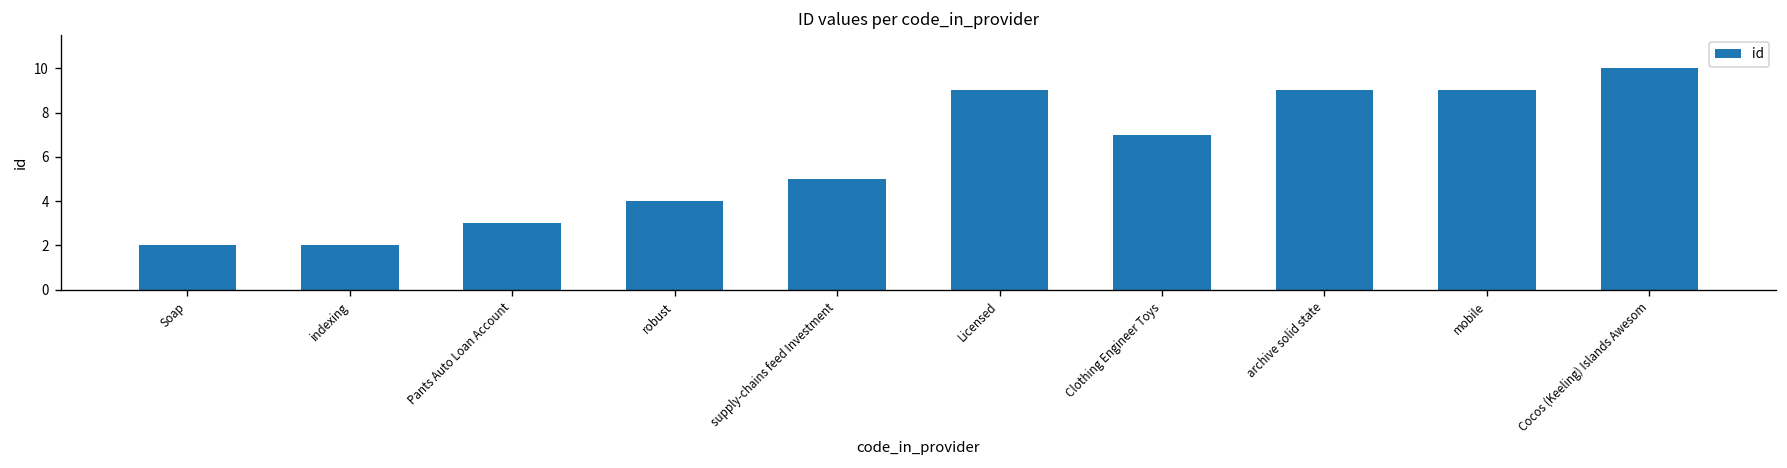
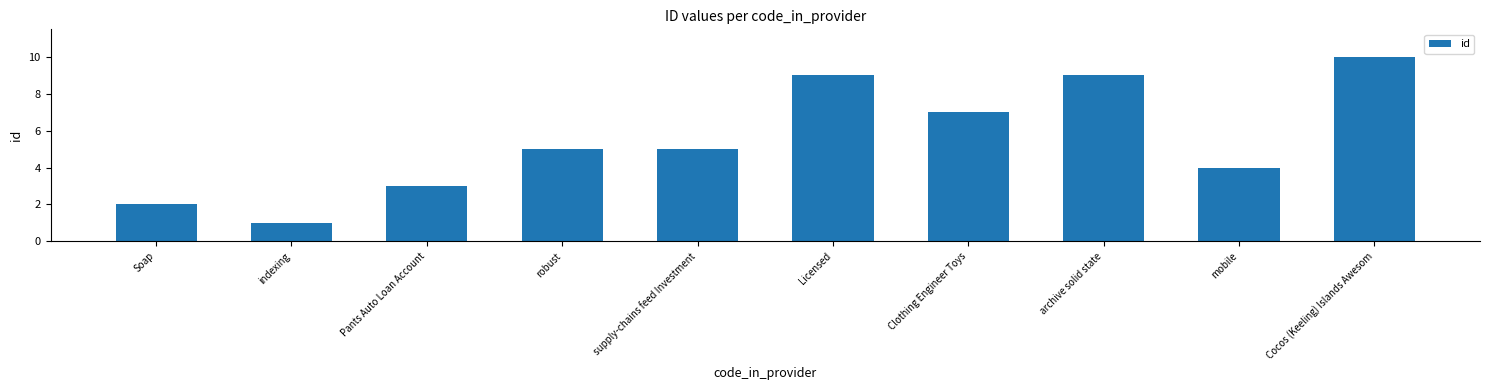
indexing: 2 -> 1
robust: 4 -> 5
mobile: 9 -> 4
